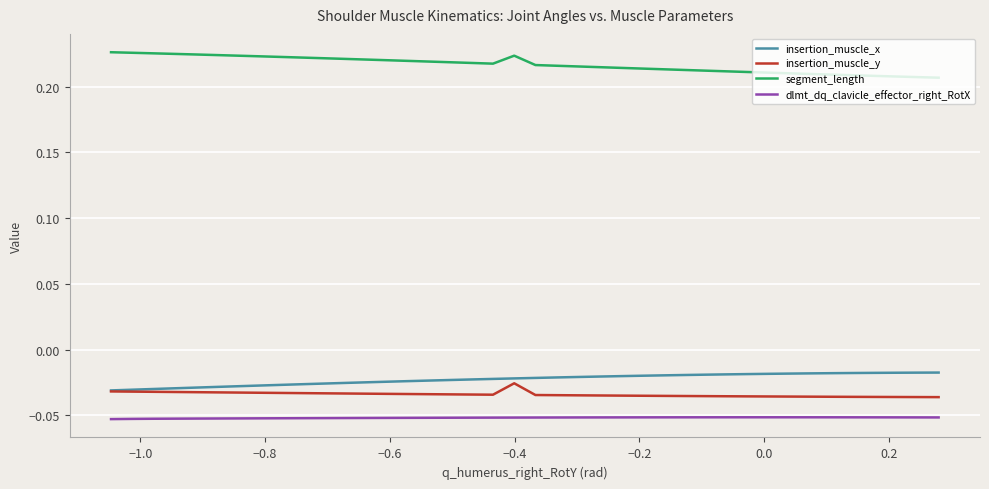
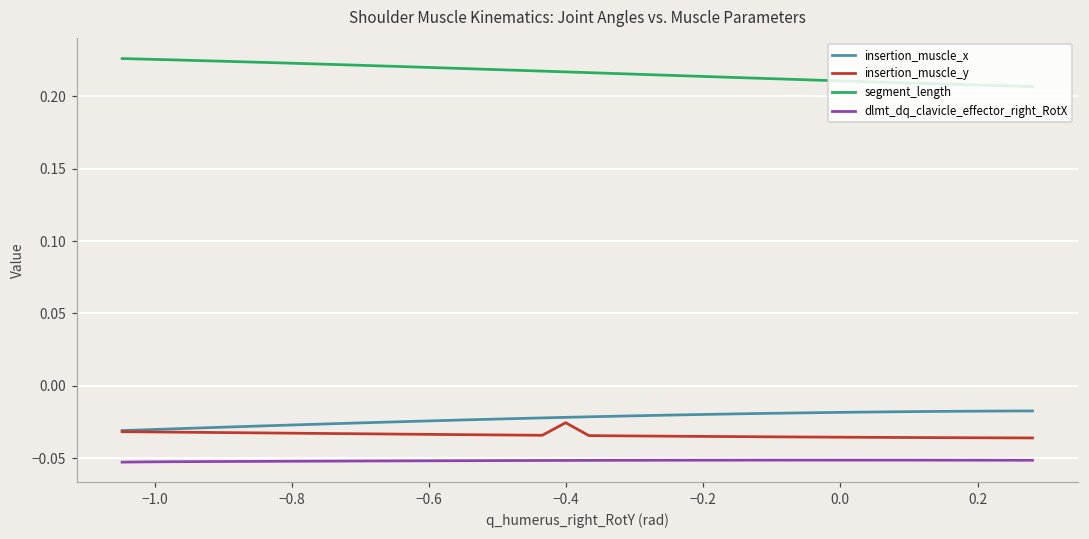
segment_length, −0.4: 0.224 -> 0.217
